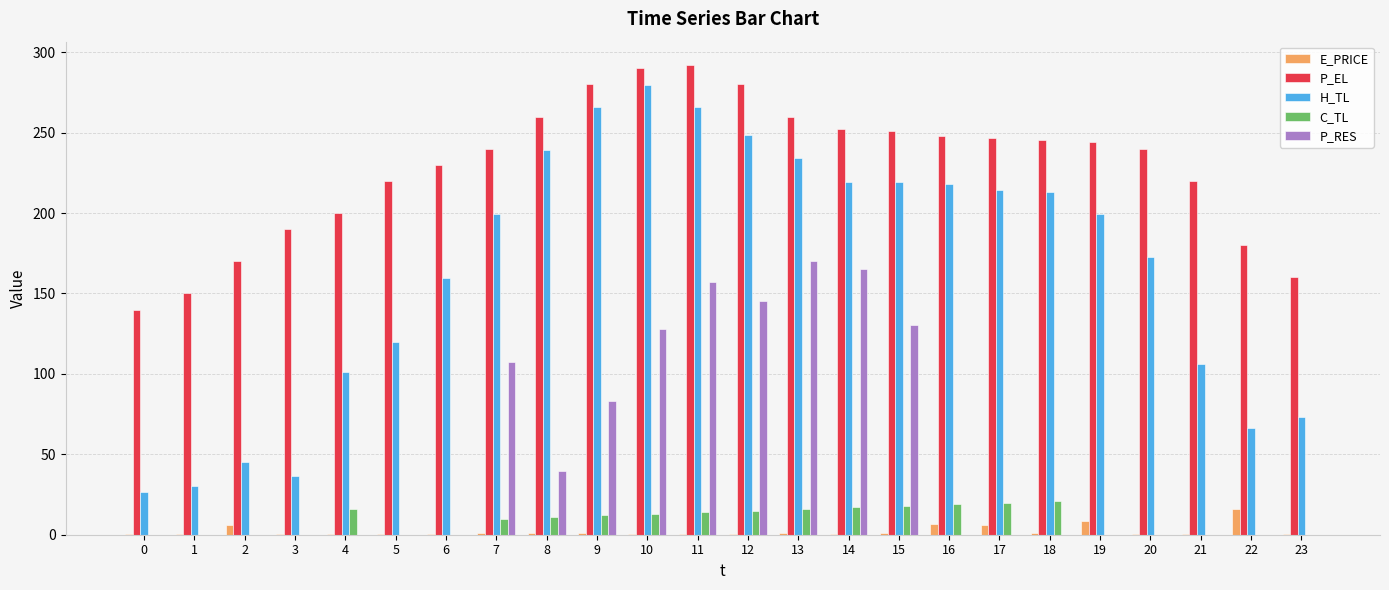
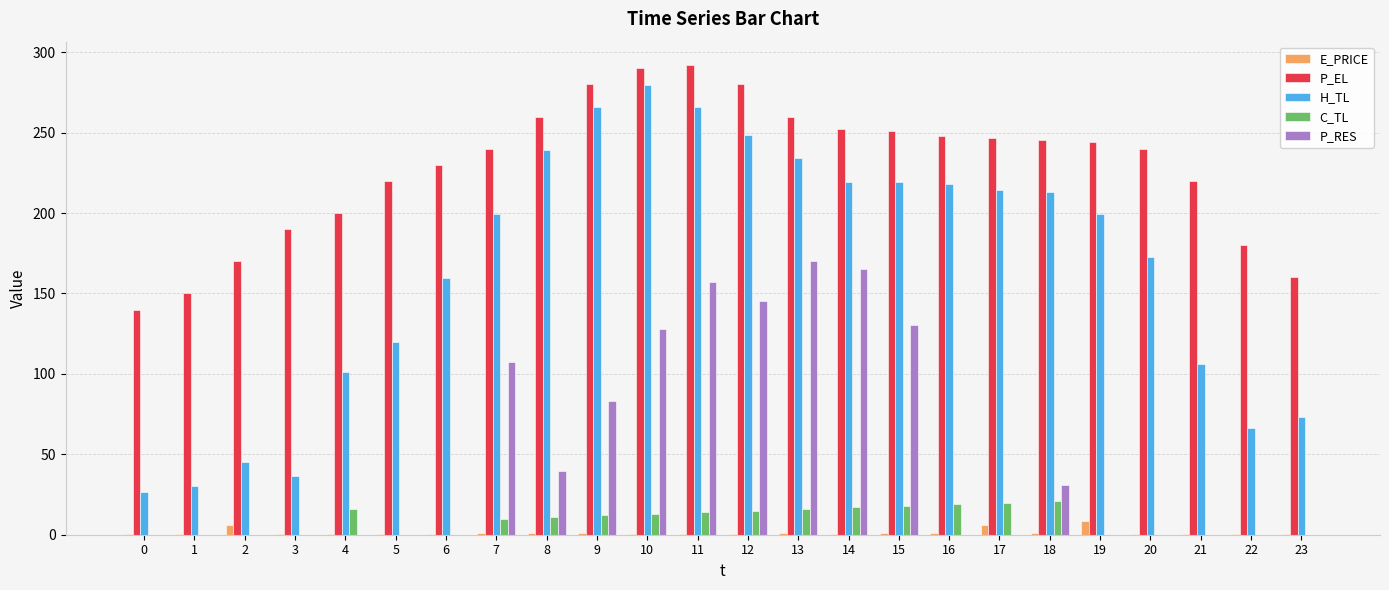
E_PRICE, 16: 7 -> 1
P_RES, 18: 0 -> 31
E_PRICE, 22: 16 -> 0
